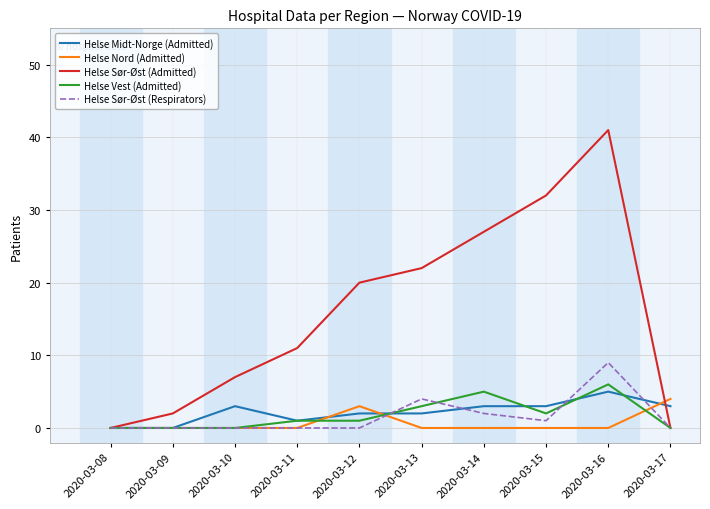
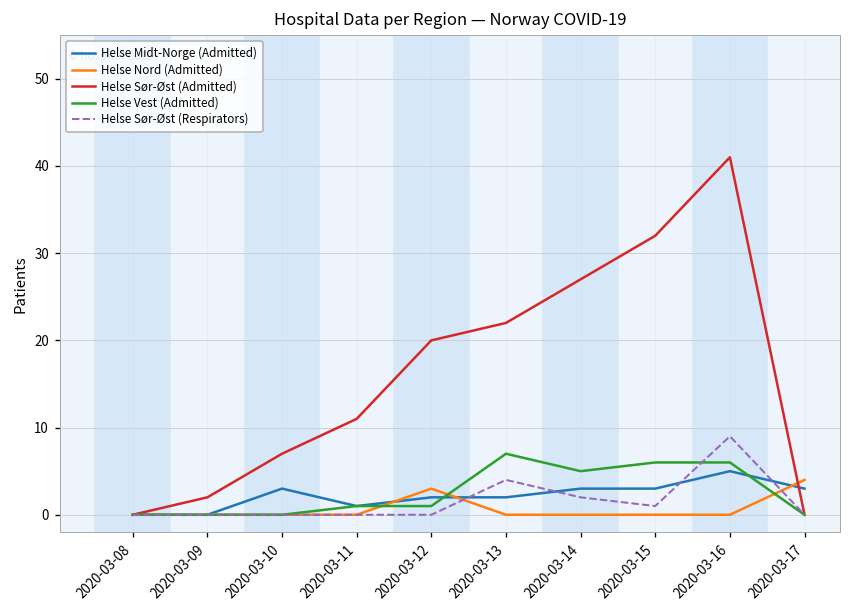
Helse Vest (Admitted), 2020-03-13: 3 -> 7
Helse Vest (Admitted), 2020-03-15: 2 -> 6
